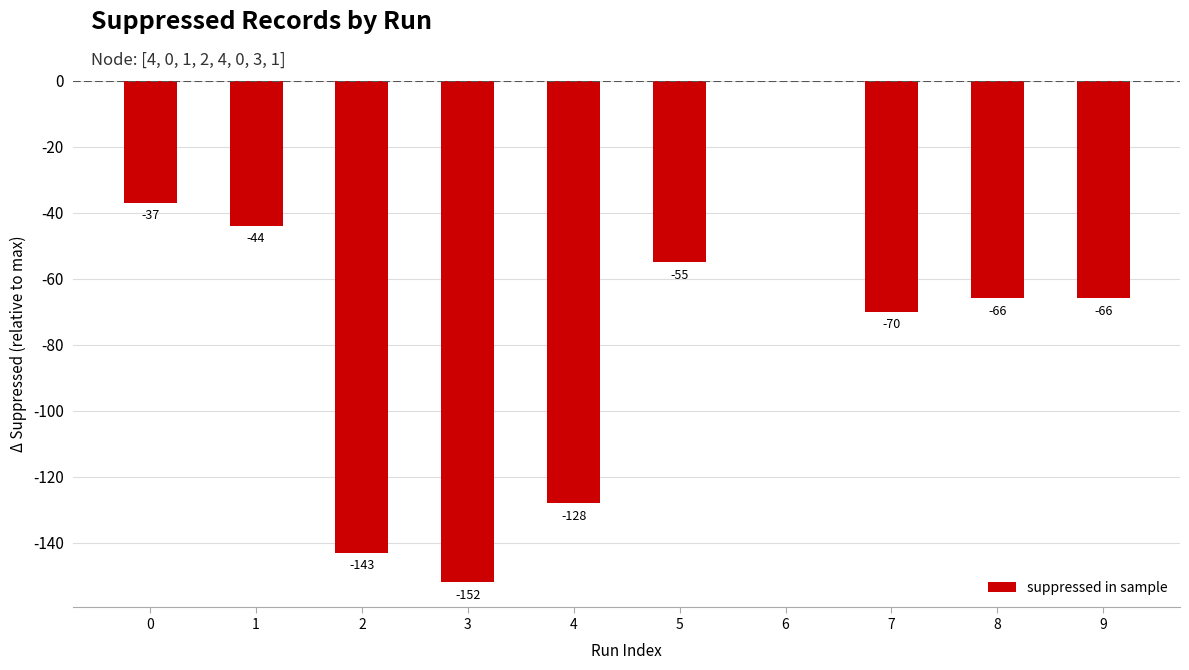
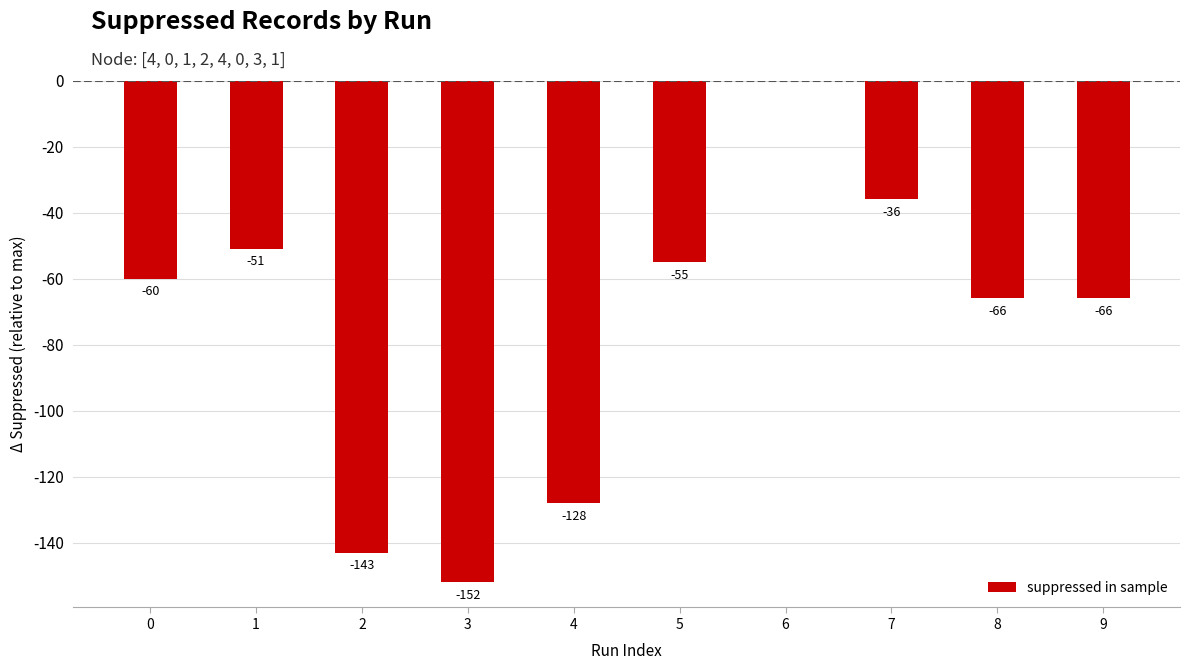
0: -37 -> -60
1: -44 -> -51
7: -70 -> -36
